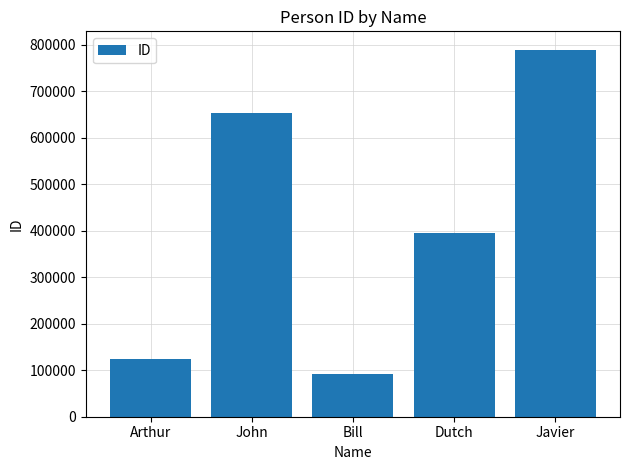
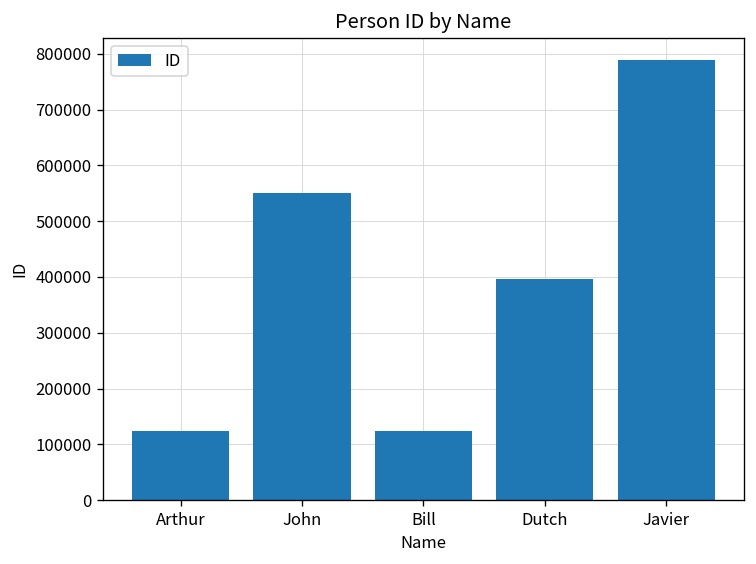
John: 650000 -> 550000
Bill: 90000 -> 120000
